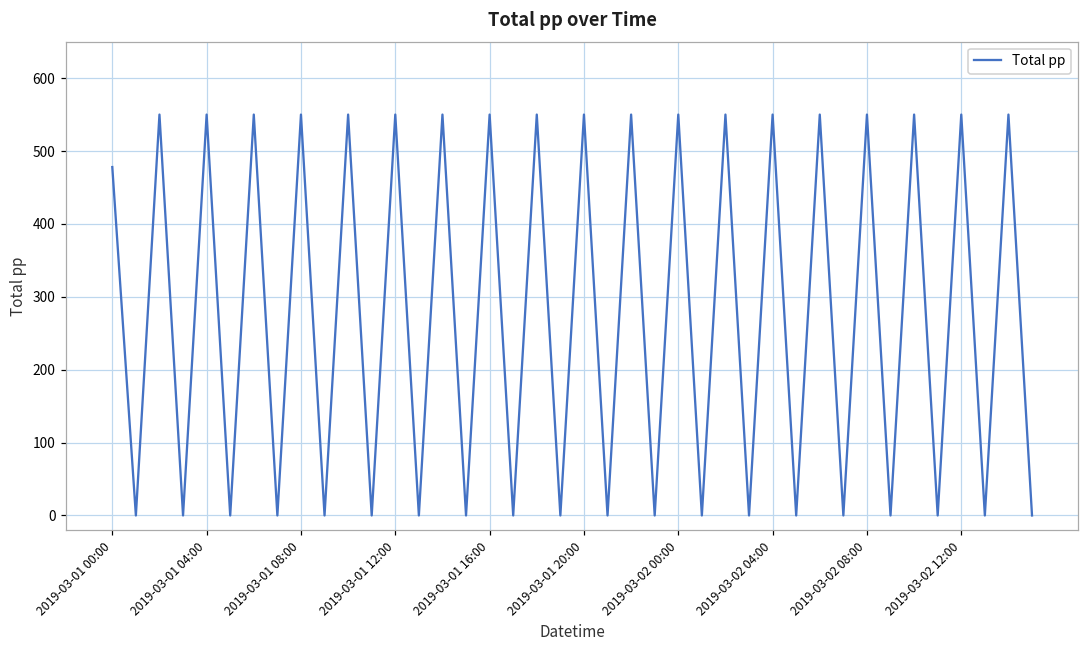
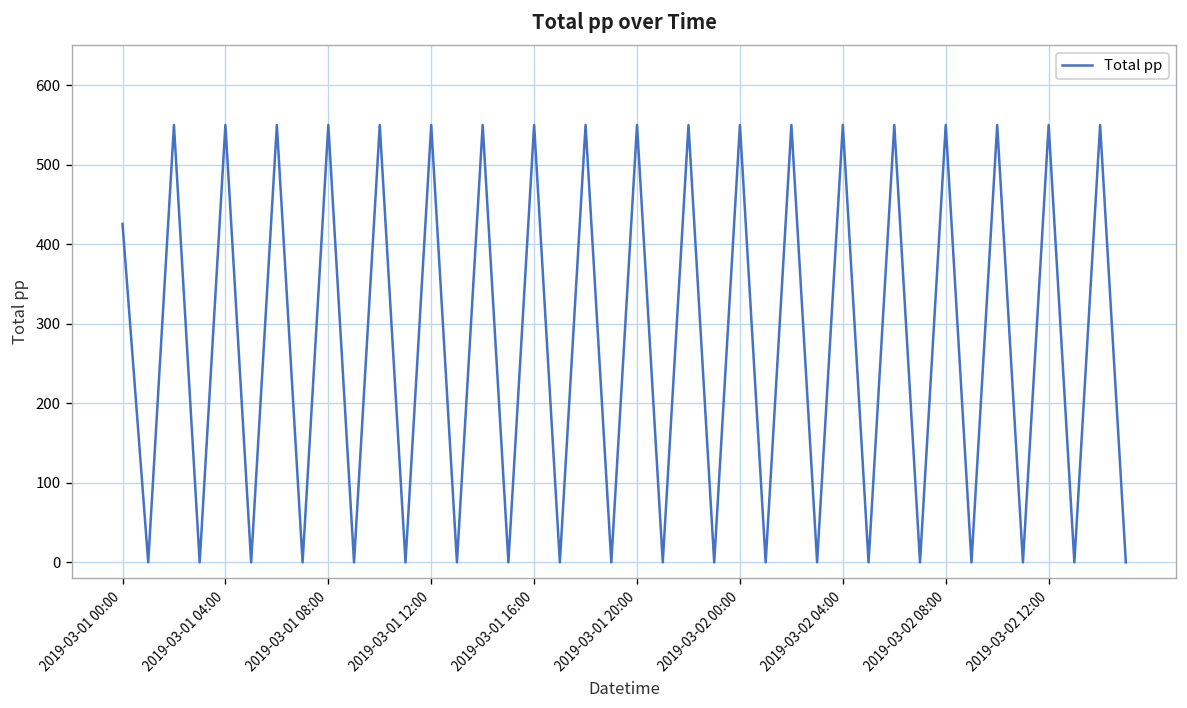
2019-03-01 00:00: 480 -> 430
